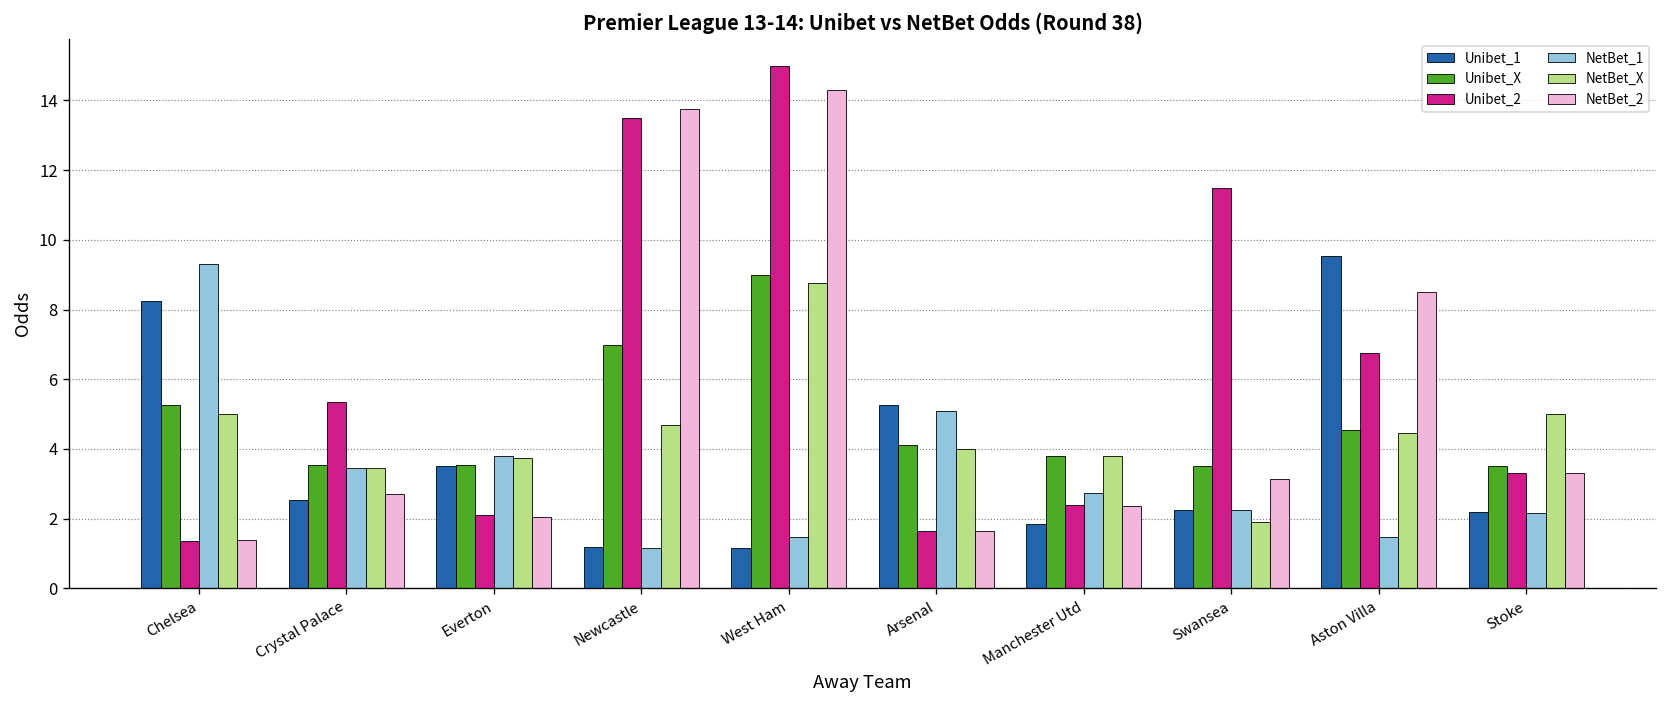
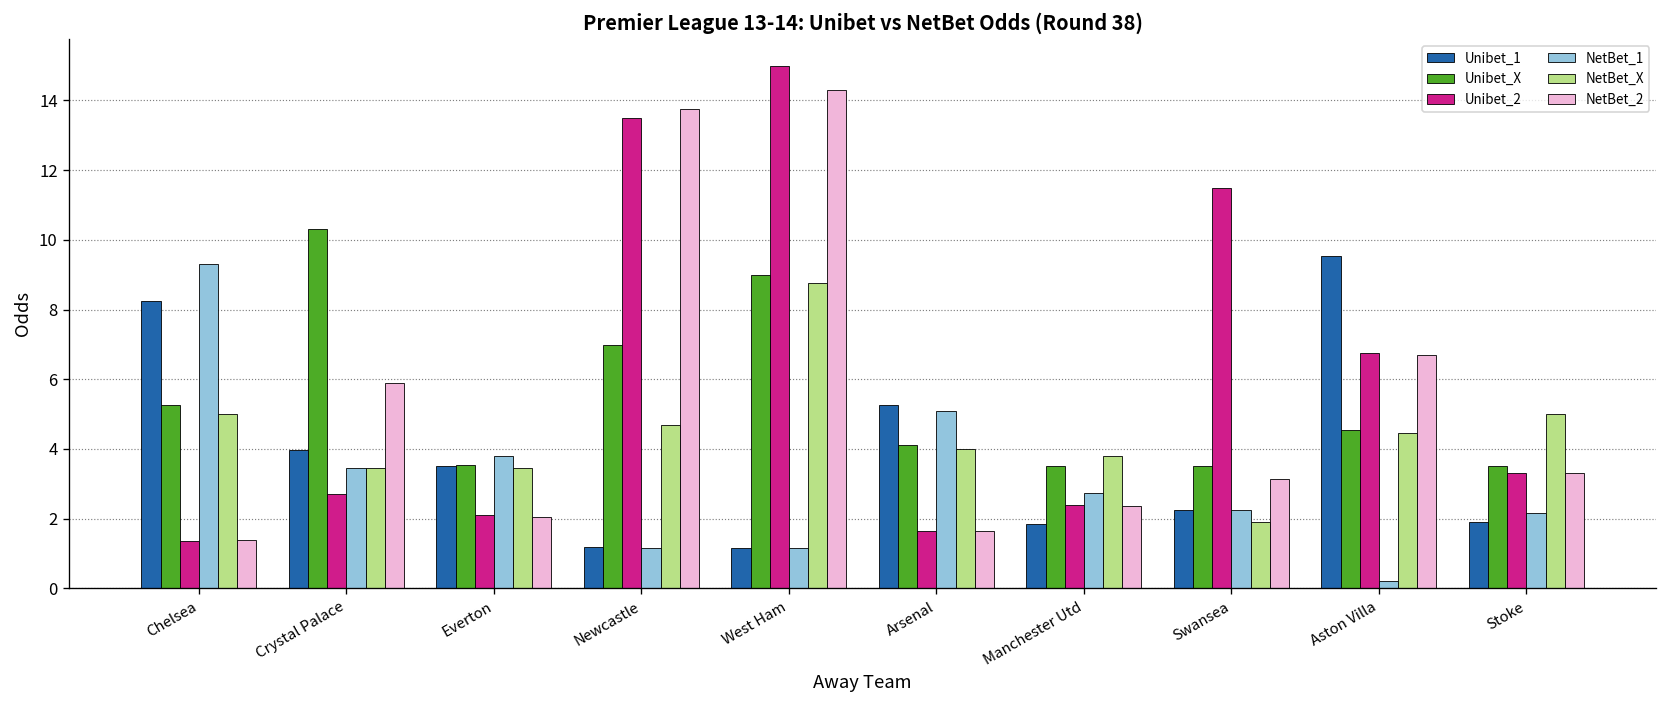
Unibet_1, Crystal Palace: 2.6 -> 4.0
Unibet_X, Crystal Palace: 3.6 -> 10.3
Unibet_2, Crystal Palace: 5.4 -> 2.7
NetBet_2, Crystal Palace: 2.7 -> 5.9
NetBet_X, Everton: 3.8 -> 3.5
NetBet_1, West Ham: 1.5 -> 1.2
Unibet_X, Manchester Utd: 3.8 -> 3.5
NetBet_1, Aston Villa: 1.5 -> 0.2
NetBet_2, Aston Villa: 8.5 -> 6.7
Unibet_1, Stoke: 2.2 -> 1.9
